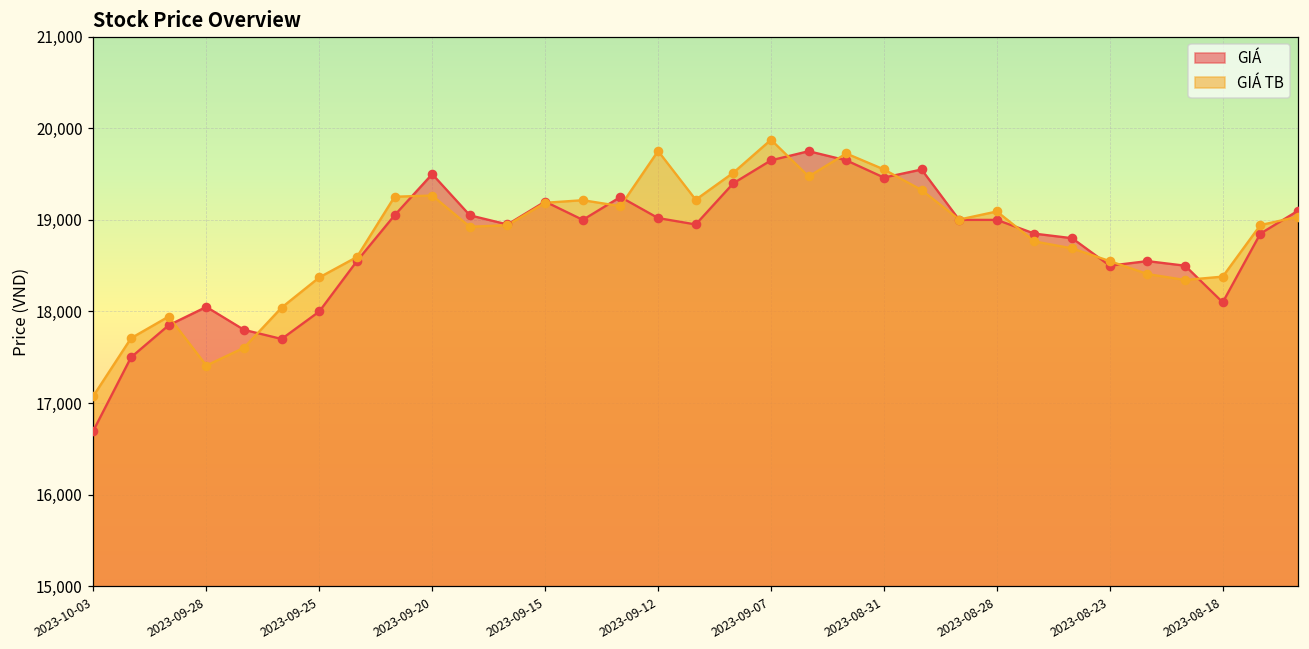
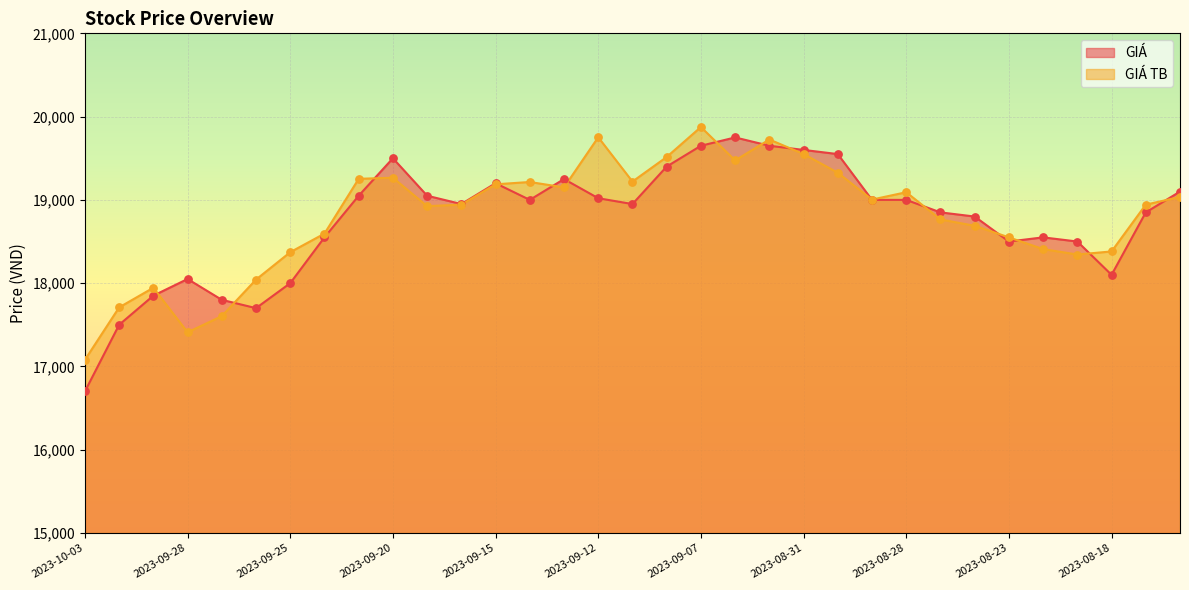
GIÁ, 2023-08-31: 19,500 -> 19,600
